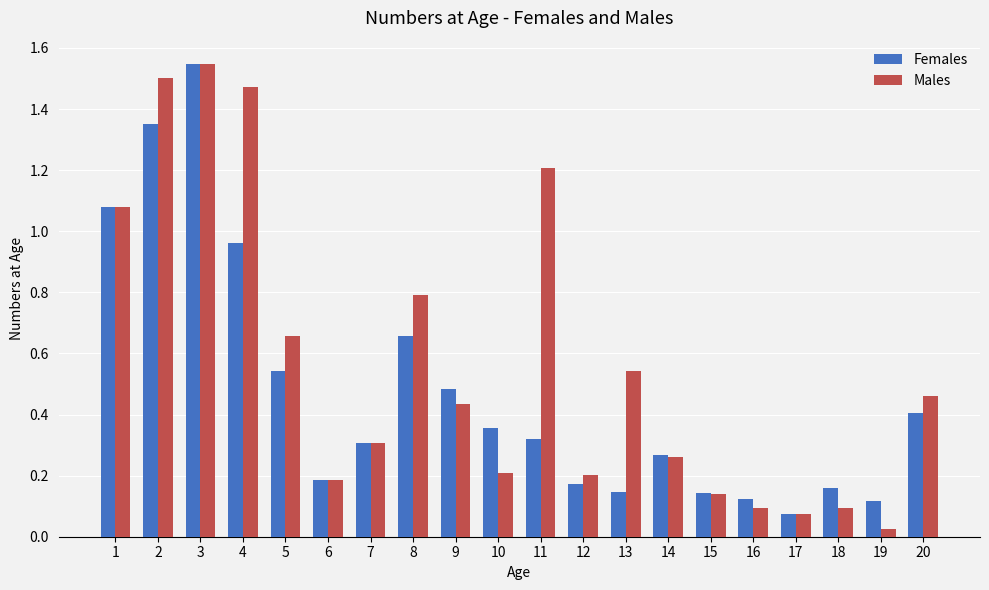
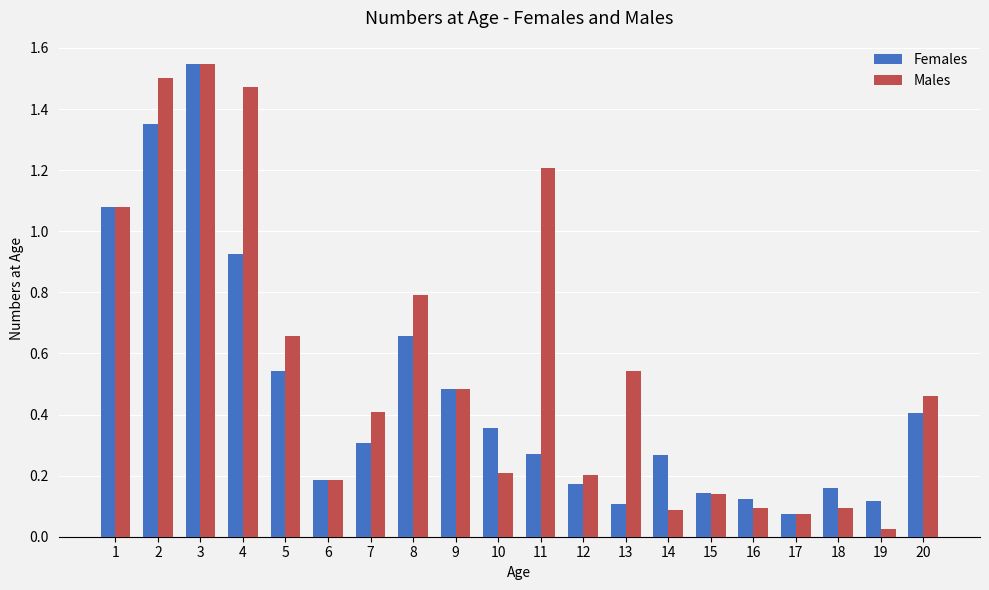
Females, 4: 0.96 -> 0.92
Males, 7: 0.31 -> 0.41
Males, 9: 0.43 -> 0.48
Females, 11: 0.32 -> 0.27
Females, 13: 0.15 -> 0.11
Males, 14: 0.26 -> 0.09
